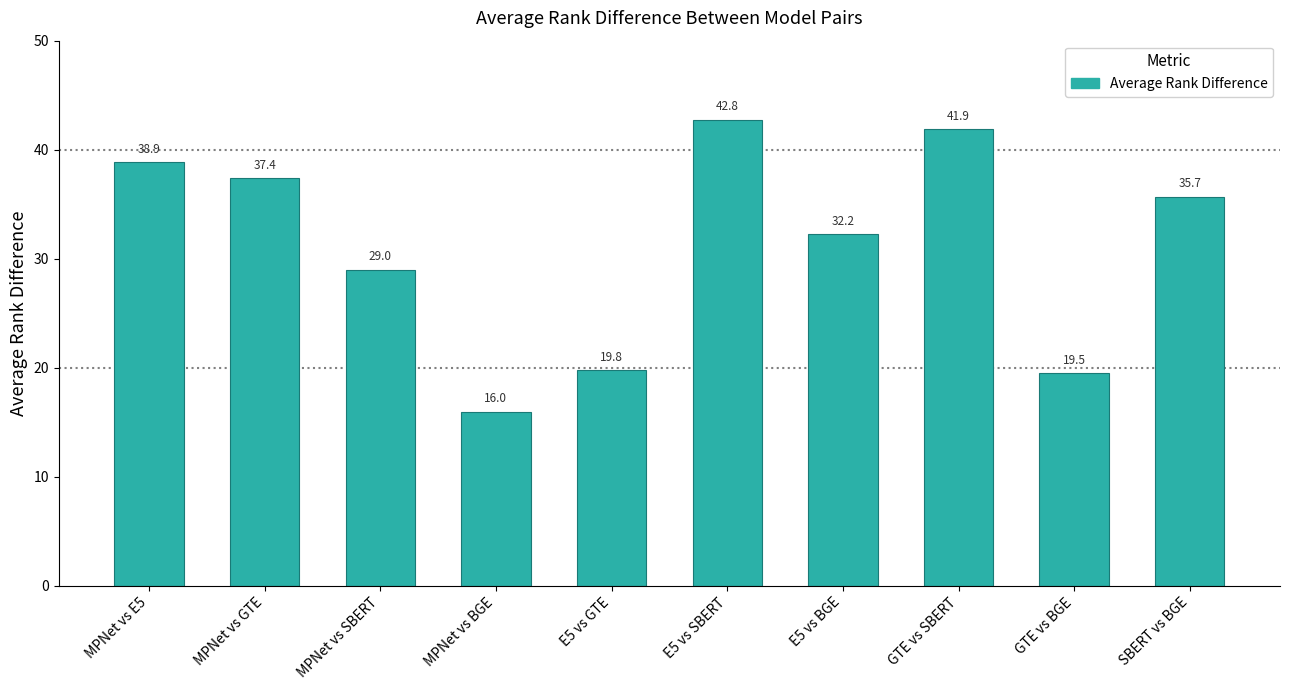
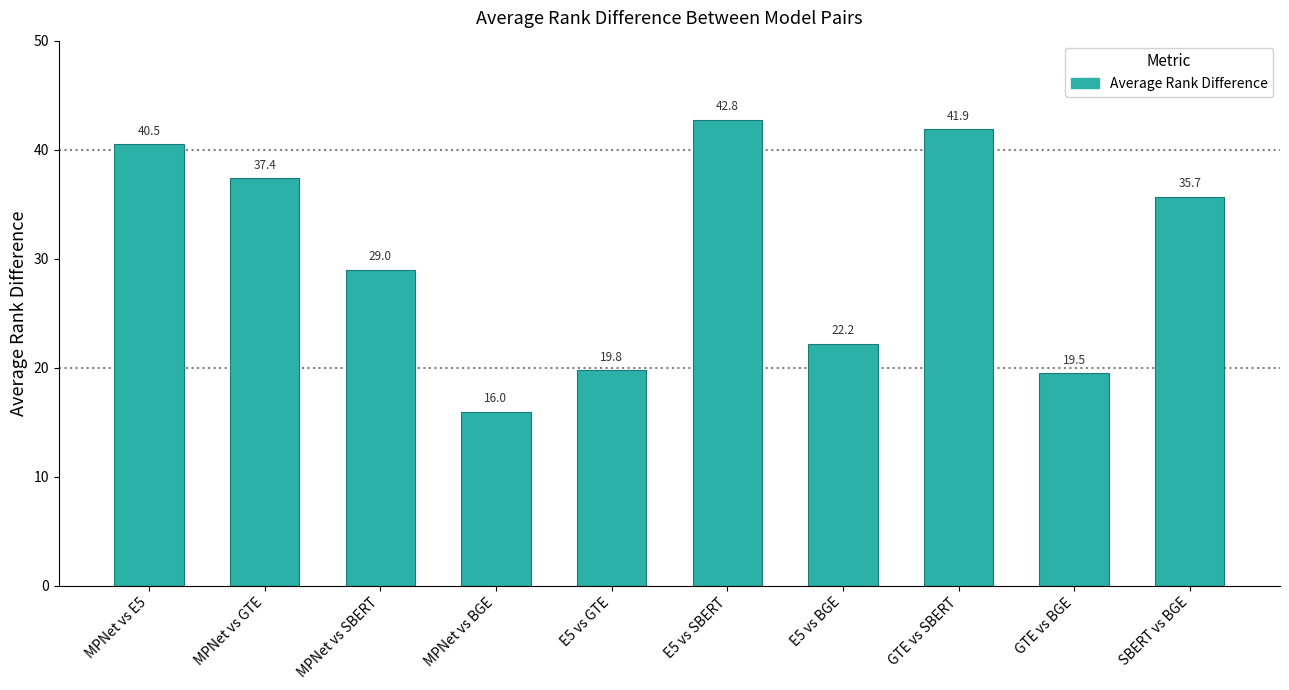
MPNet vs E5: 38.9 -> 40.5
E5 vs BGE: 32.2 -> 22.2
